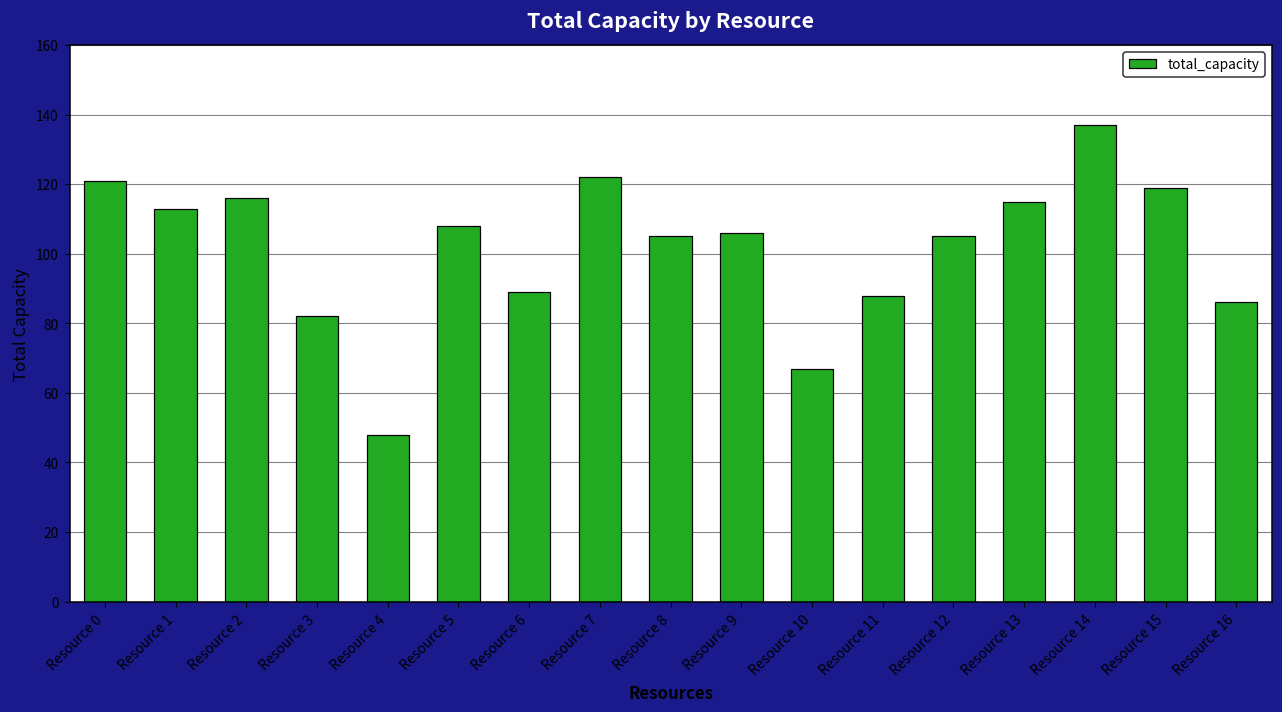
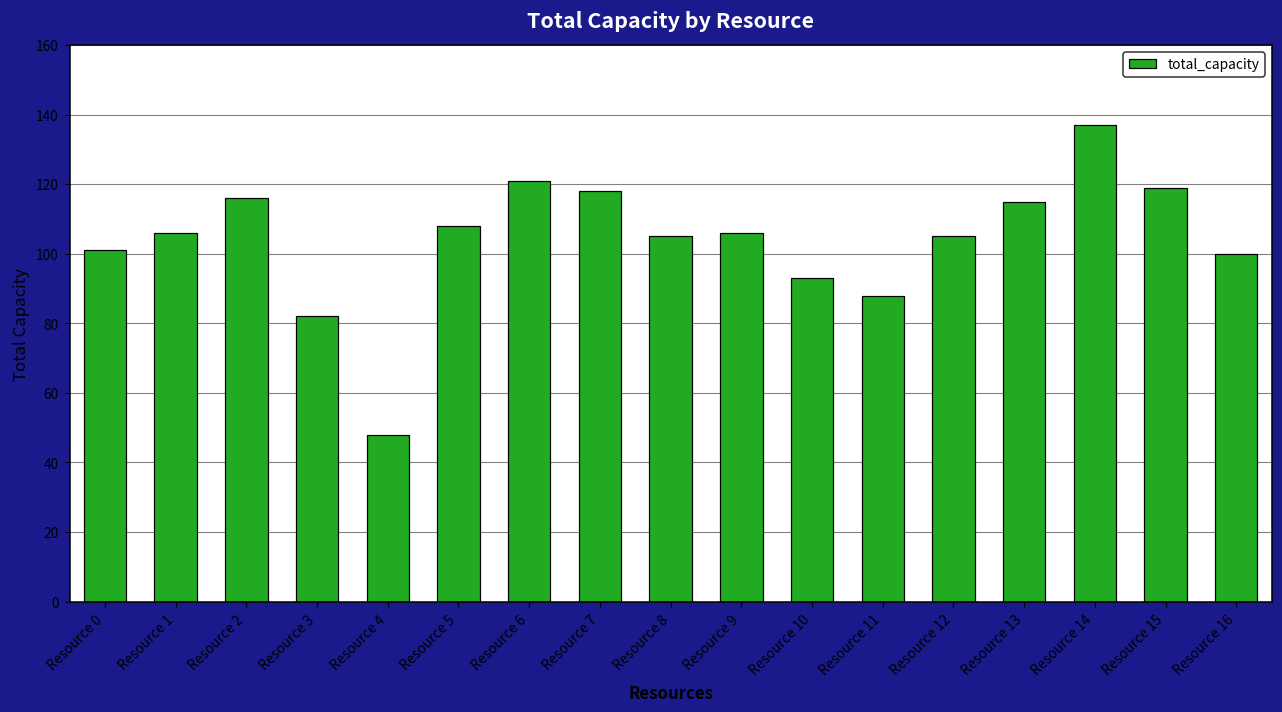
Resource 0: 121 -> 101
Resource 1: 113 -> 106
Resource 6: 89 -> 121
Resource 7: 122 -> 118
Resource 10: 67 -> 93
Resource 16: 86 -> 100
